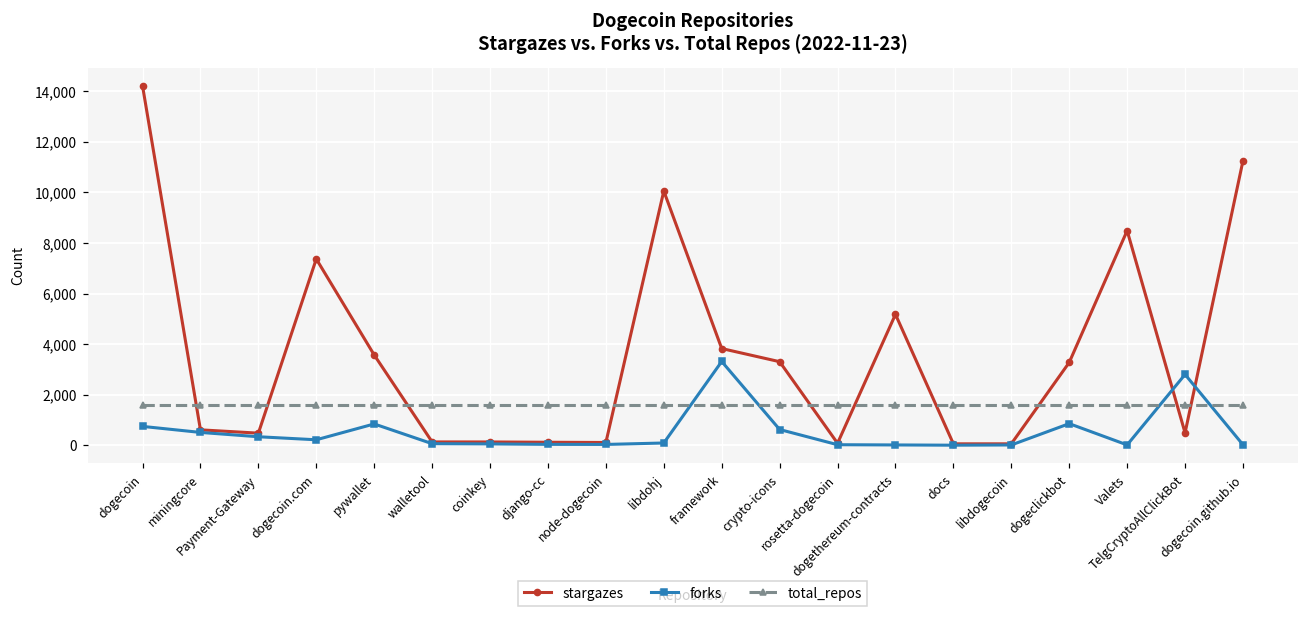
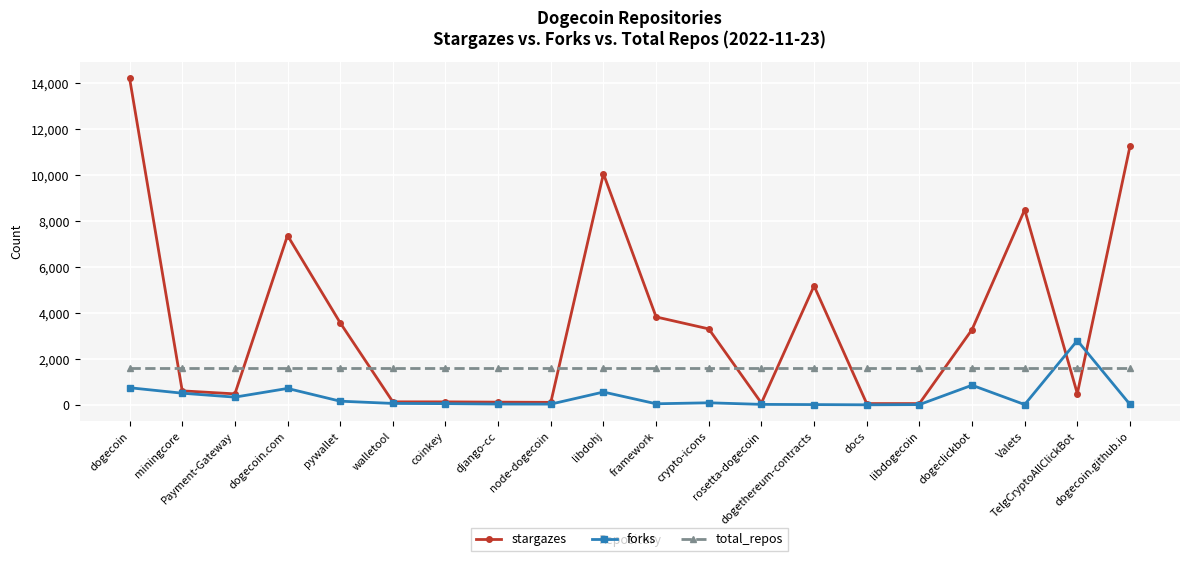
forks, dogecoin.com: 200 -> 700
forks, pywallet: 800 -> 200
forks, libdohj: 100 -> 600
forks, framework: 3,300 -> 100
forks, crypto-icons: 600 -> 100
